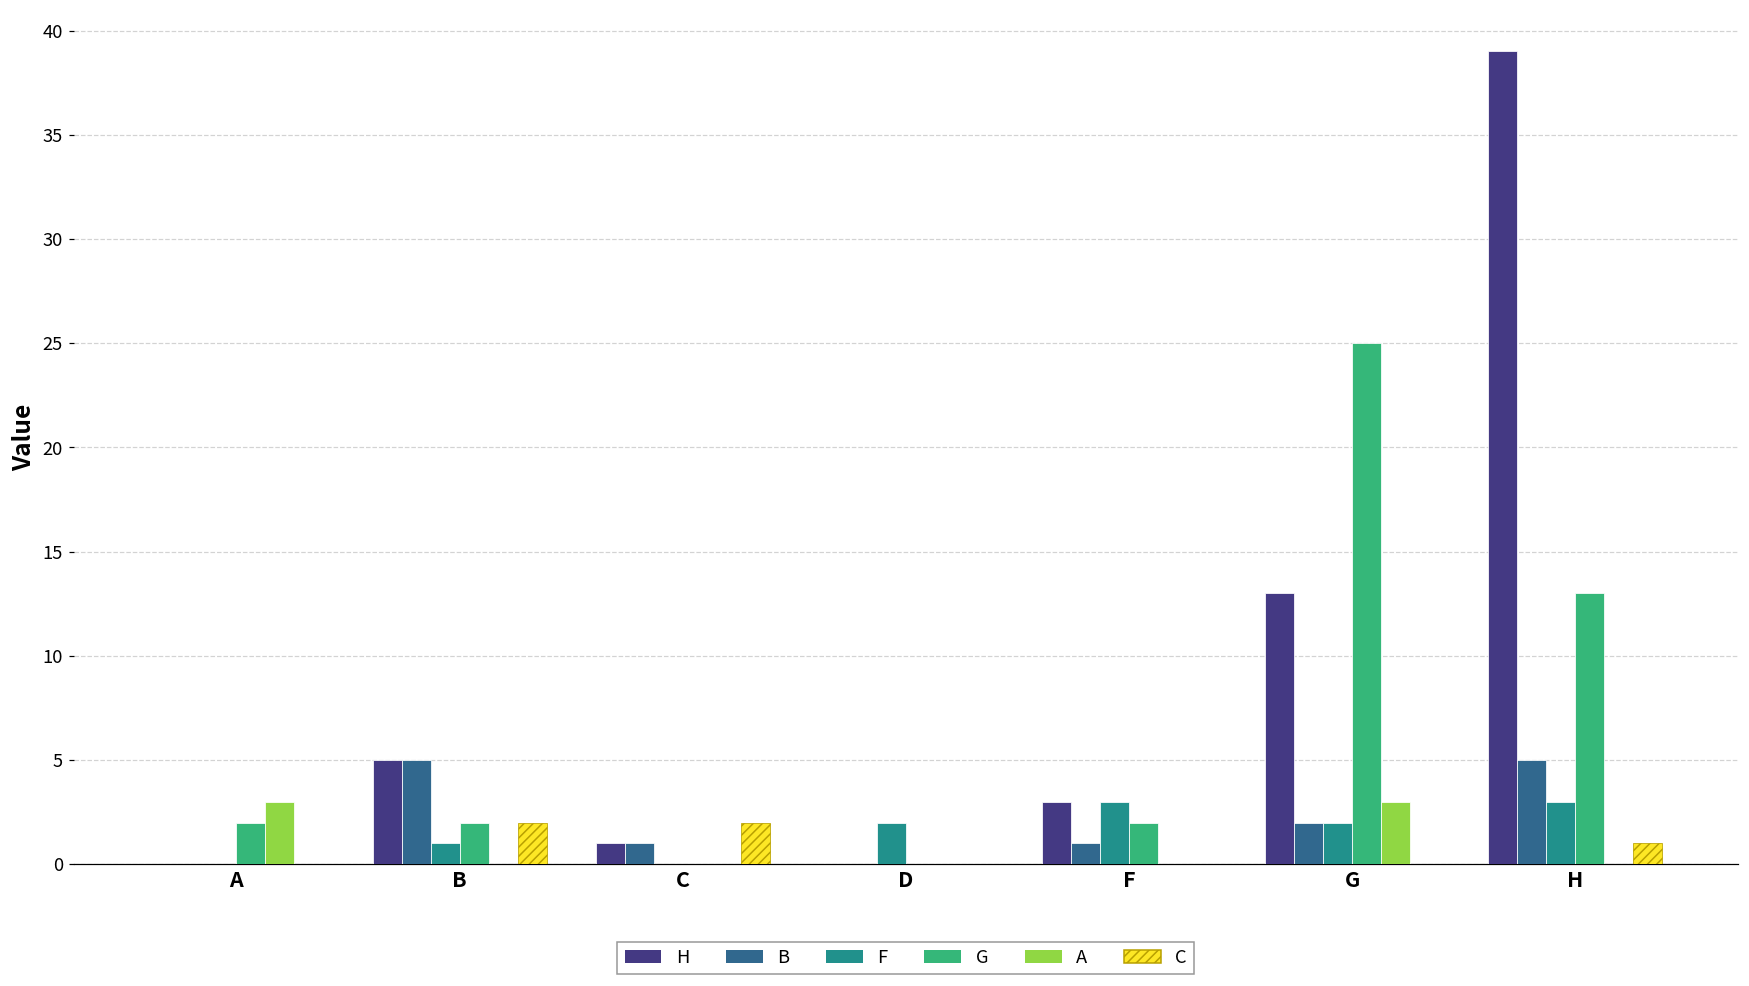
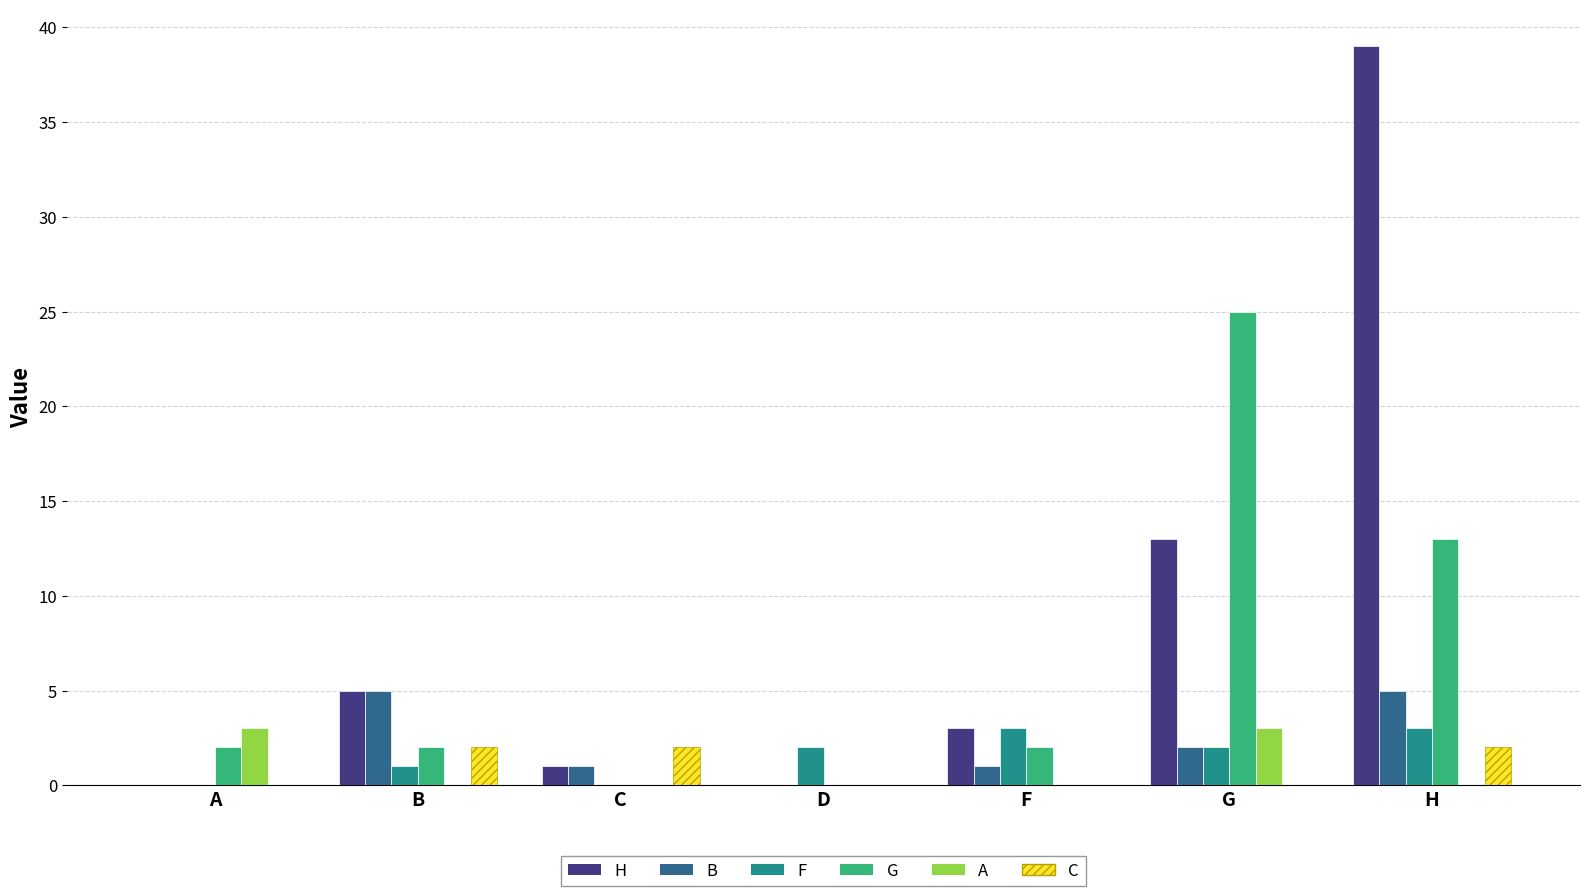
C, H: 1 -> 2
